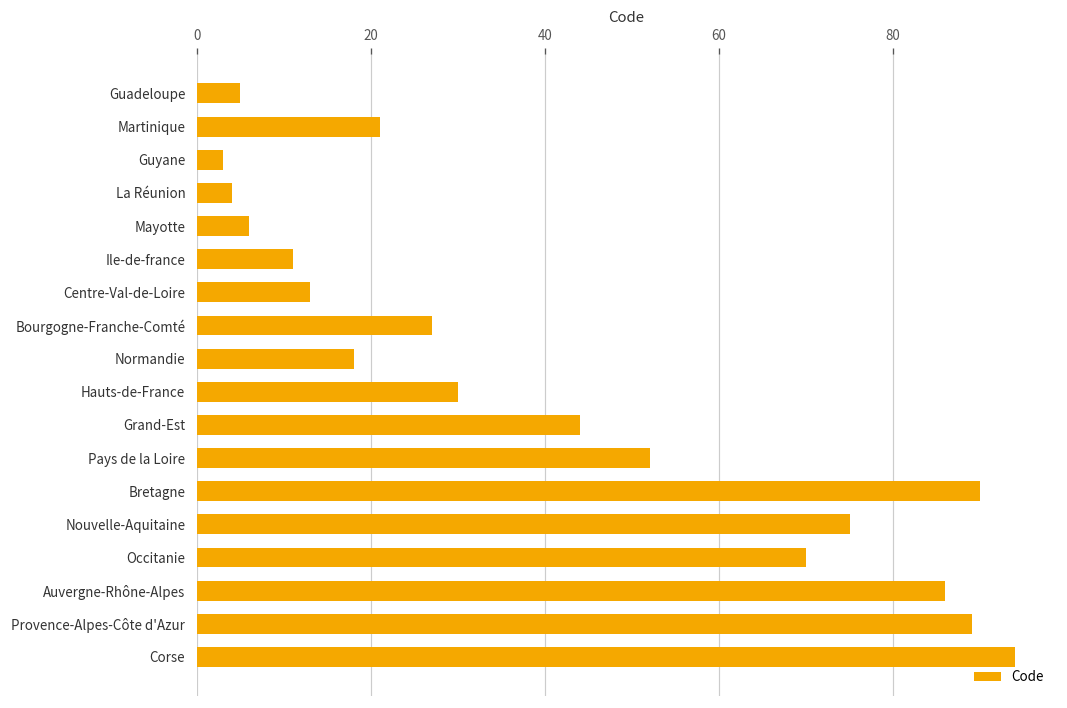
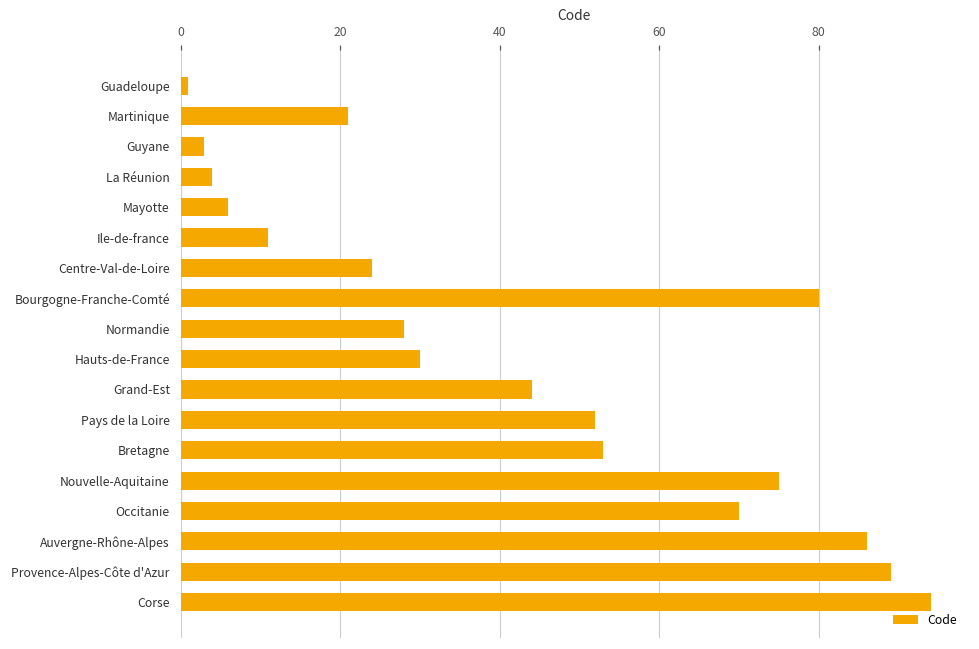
Guadeloupe: 5 -> 1
Centre-Val-de-Loire: 13 -> 24
Bourgogne-Franche-Comté: 27 -> 80
Normandie: 18 -> 28
Bretagne: 90 -> 53
